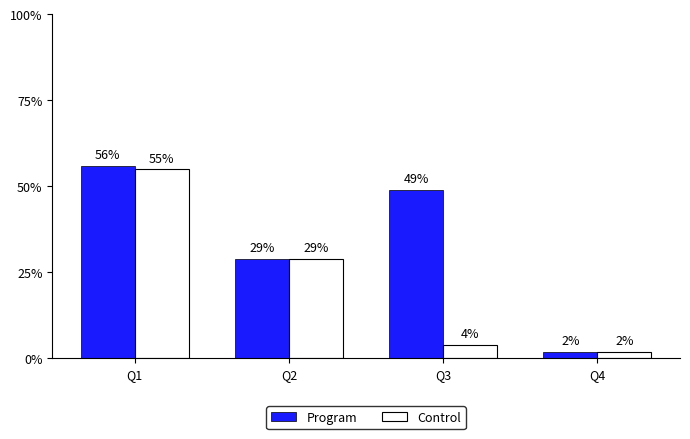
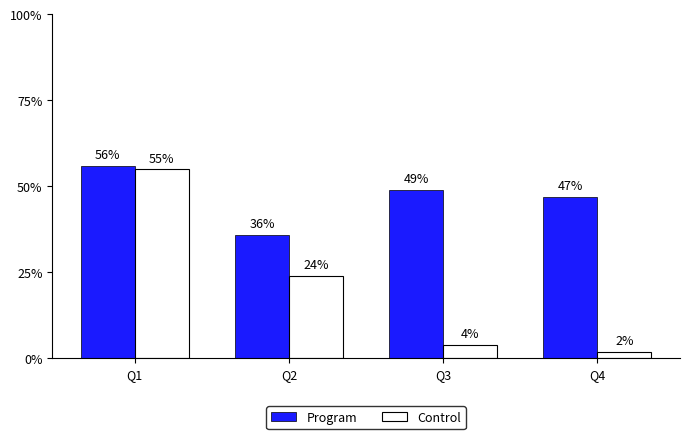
Program, Q2: 29% -> 36%
Control, Q2: 29% -> 24%
Program, Q4: 2% -> 47%
